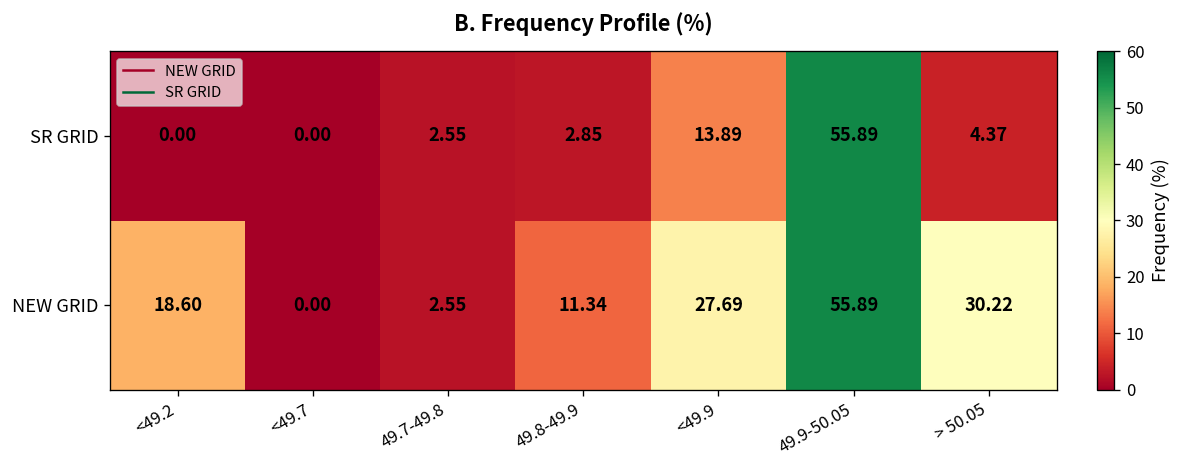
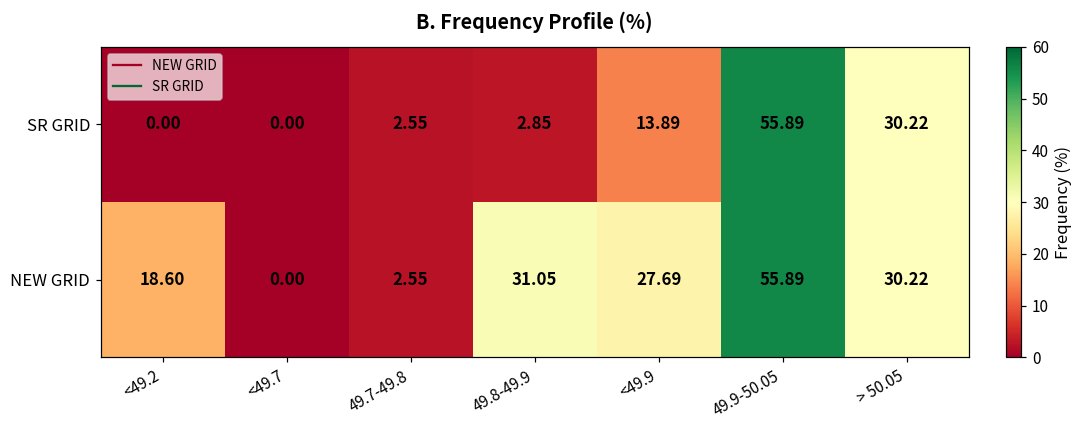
SR GRID, > 50.05: 4.37 -> 30.22
NEW GRID, 49.8-49.9: 11.34 -> 31.05
